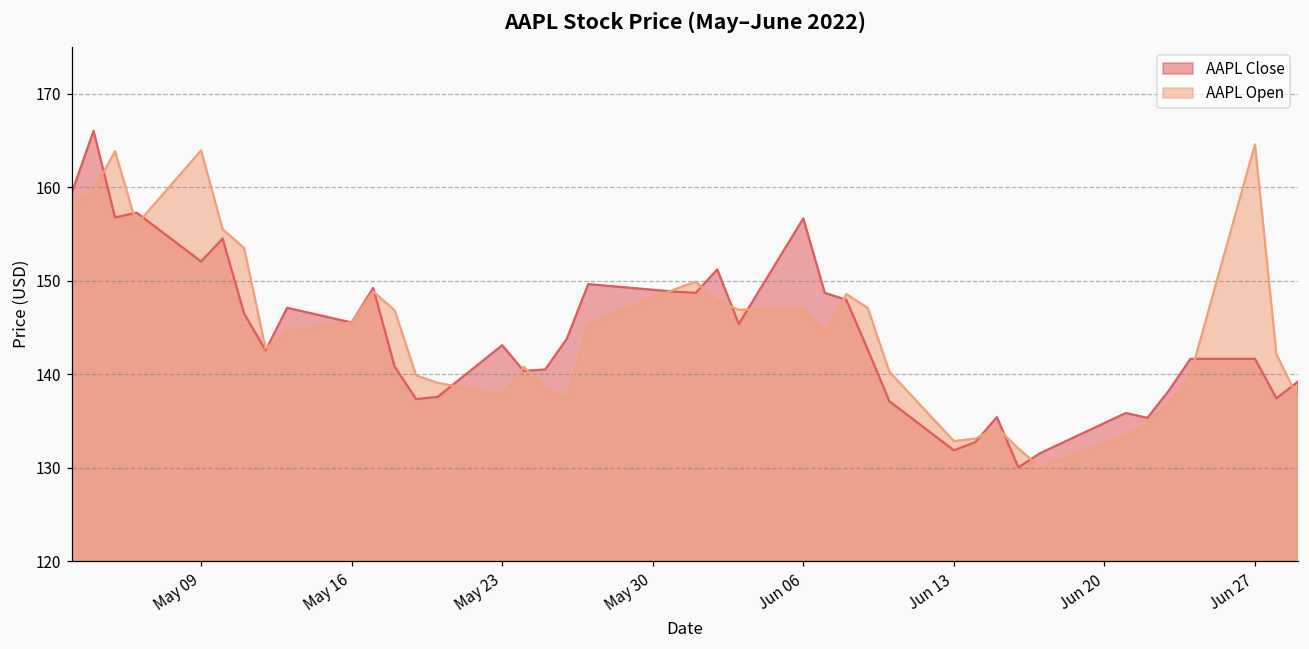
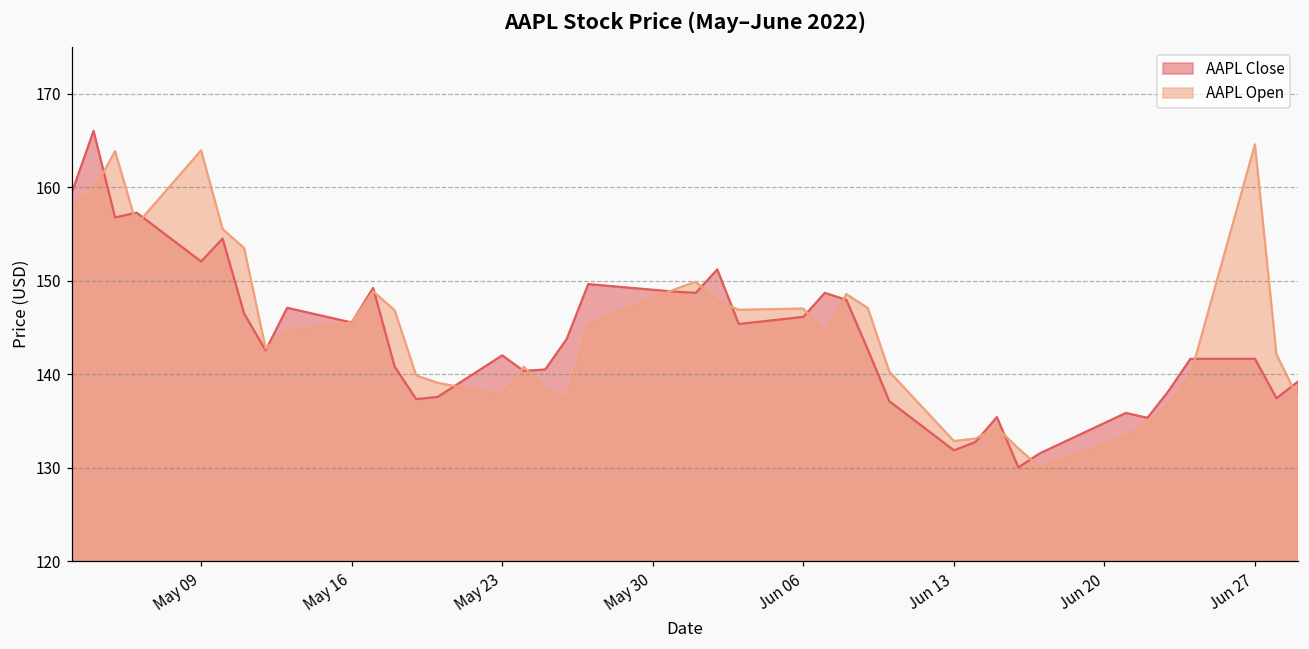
AAPL Close, May 23: 143 -> 142
AAPL Close, Jun 06: 157 -> 146
